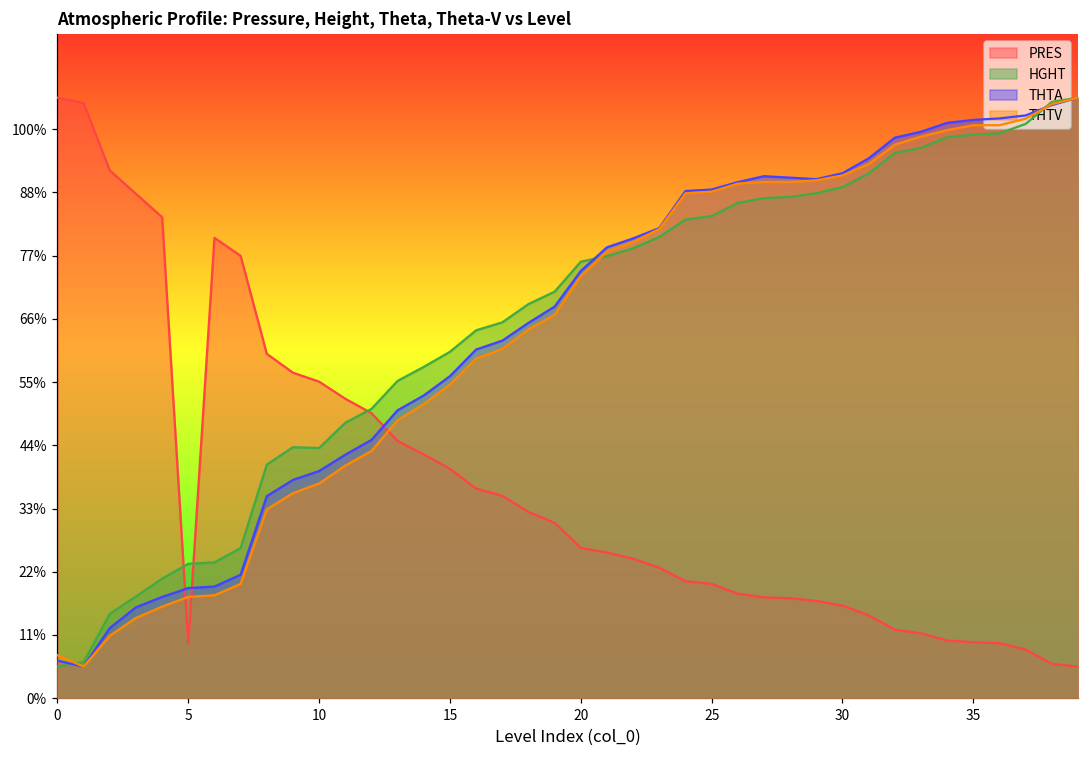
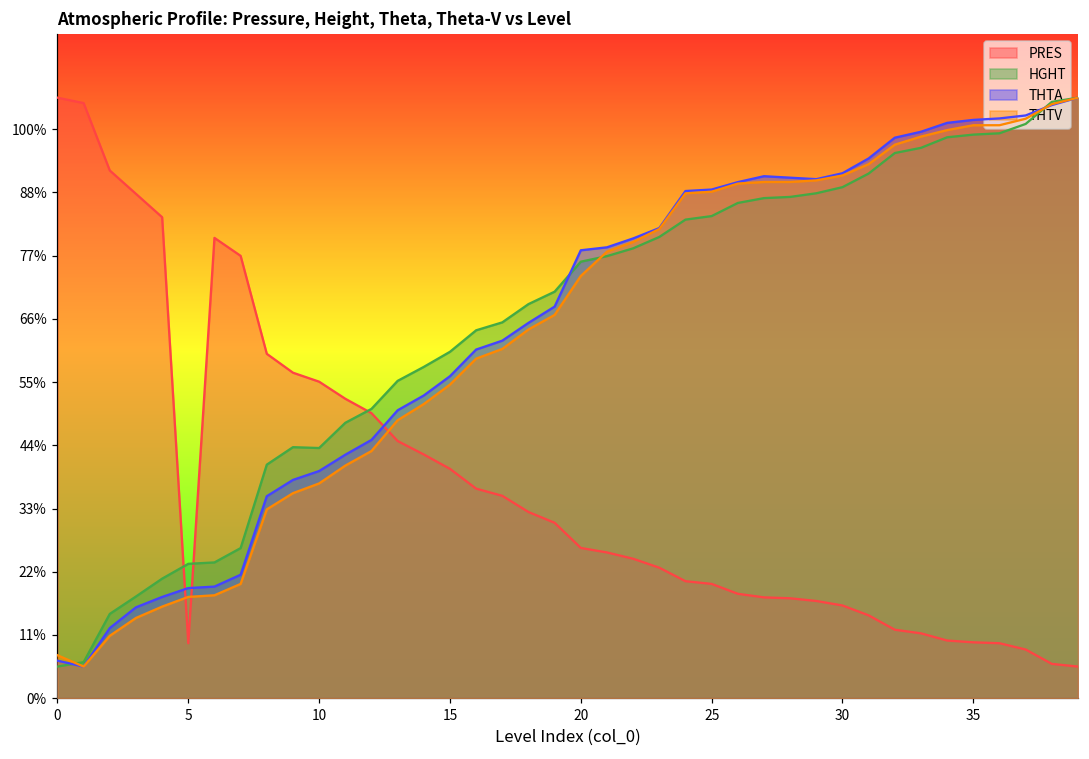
THTA, 20: 75% -> 79%
